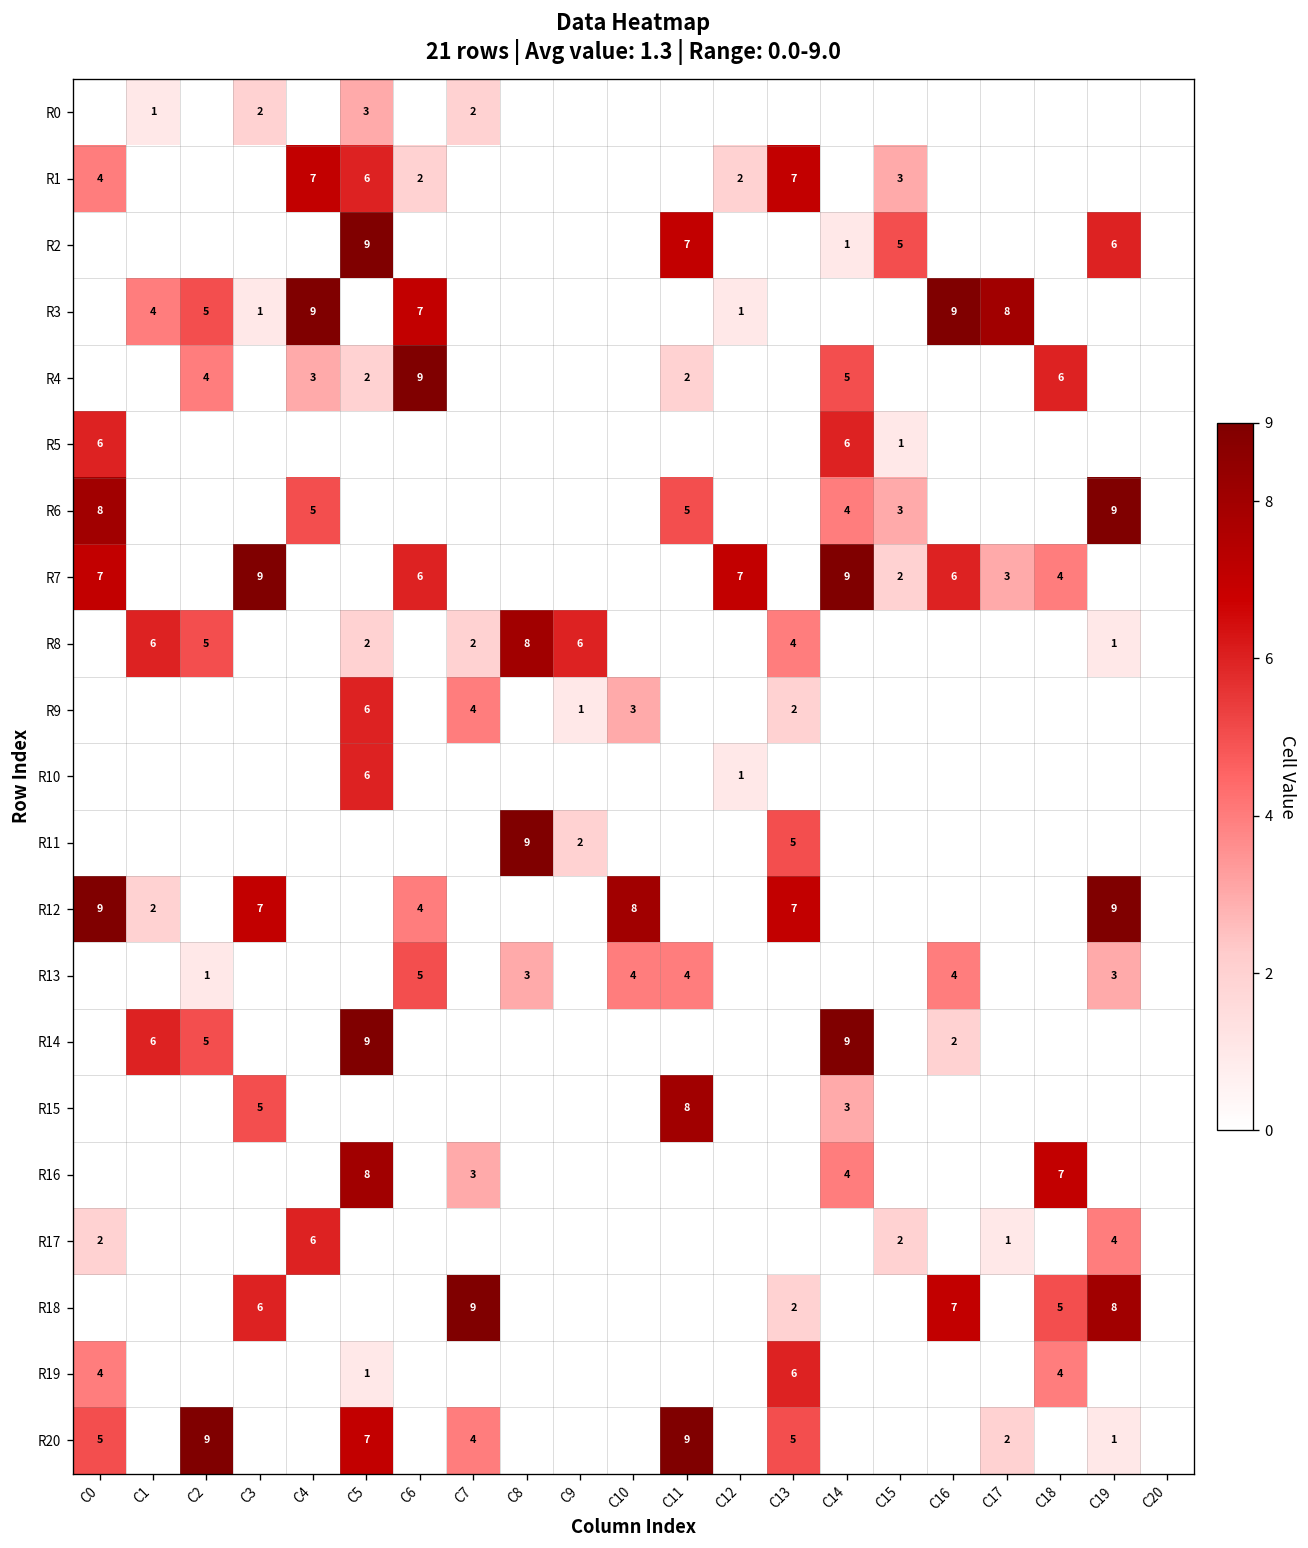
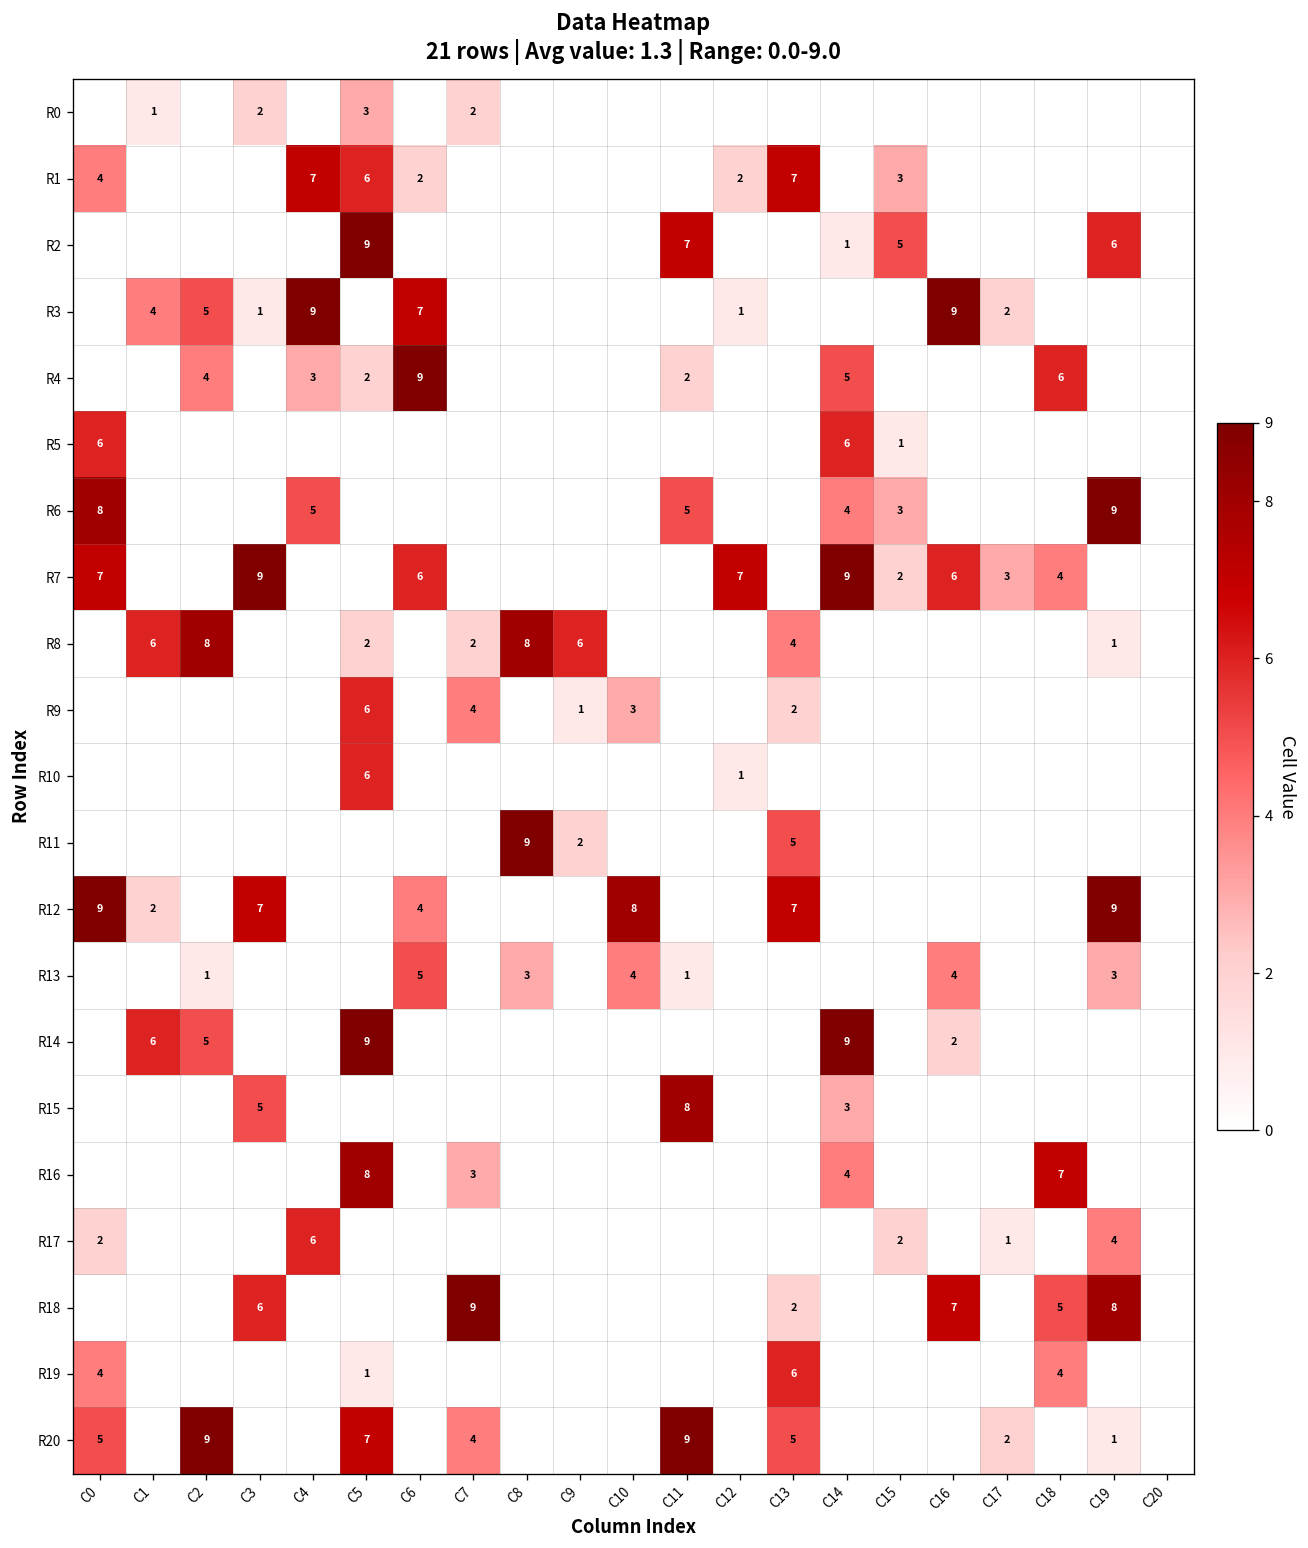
R3, C17: 8 -> 2
R8, C2: 5 -> 8
R13, C11: 4 -> 1
